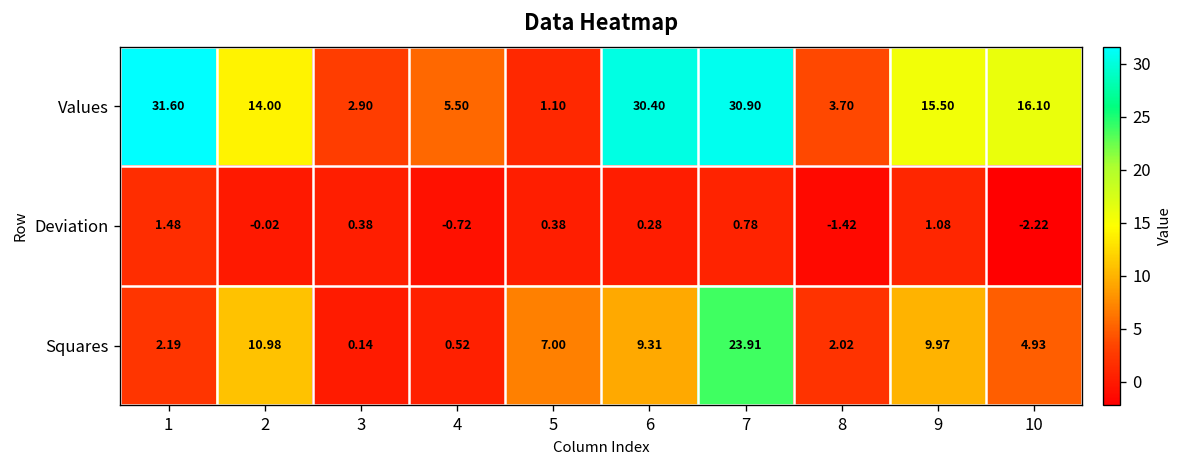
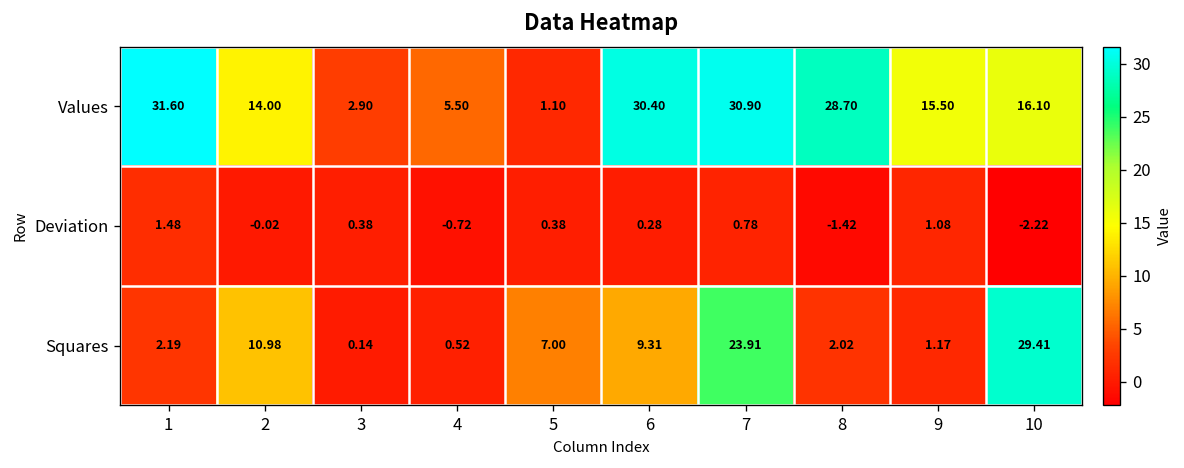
Values, 8: 3.70 -> 28.70
Squares, 9: 9.97 -> 1.17
Squares, 10: 4.93 -> 29.41
